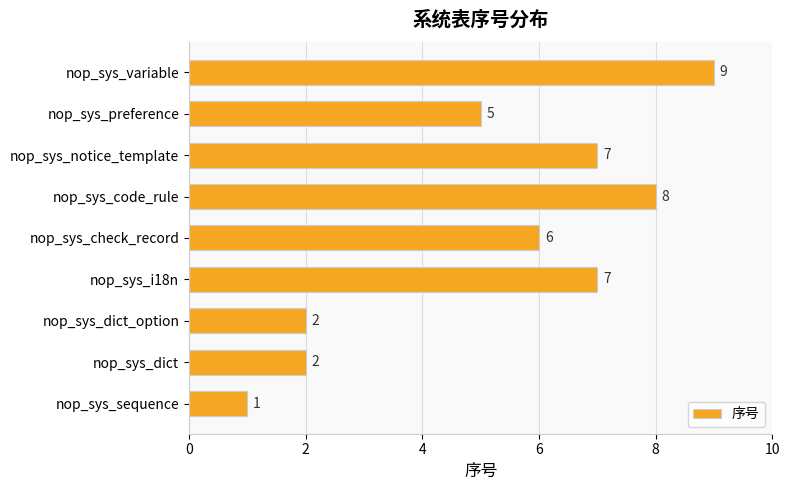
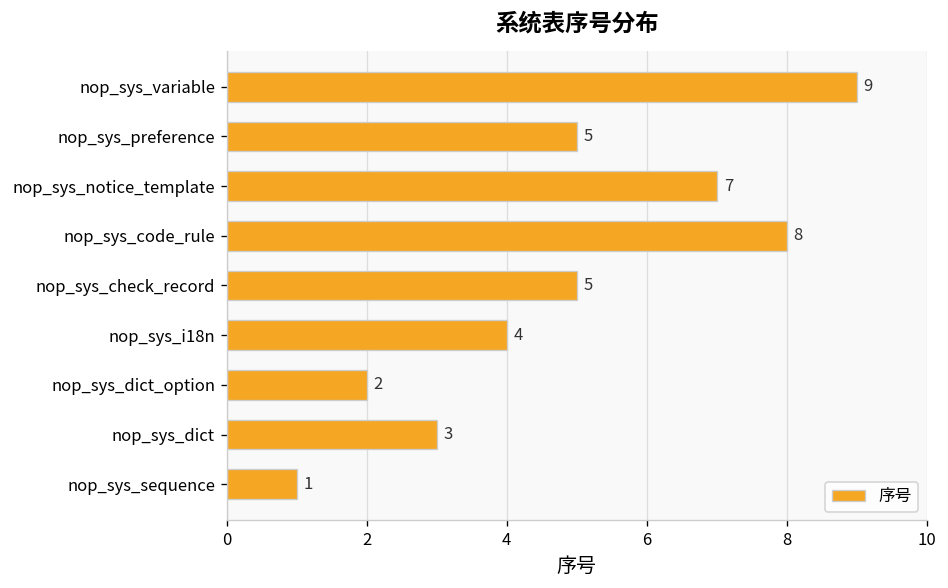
nop_sys_check_record: 6 -> 5
nop_sys_i18n: 7 -> 4
nop_sys_dict: 2 -> 3
